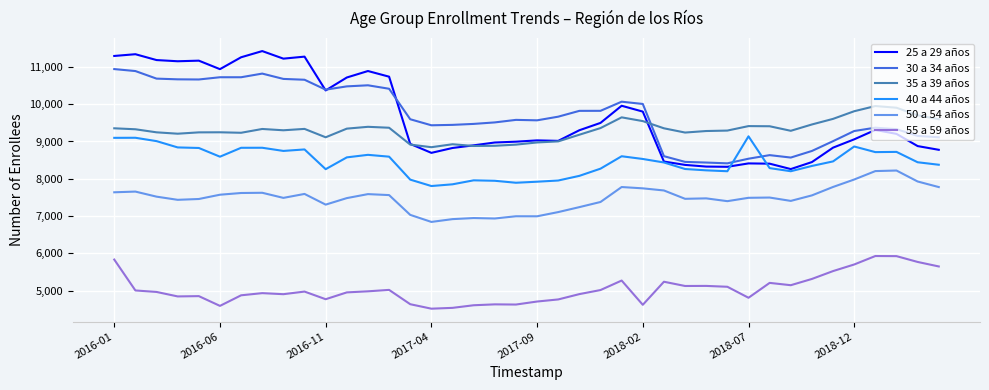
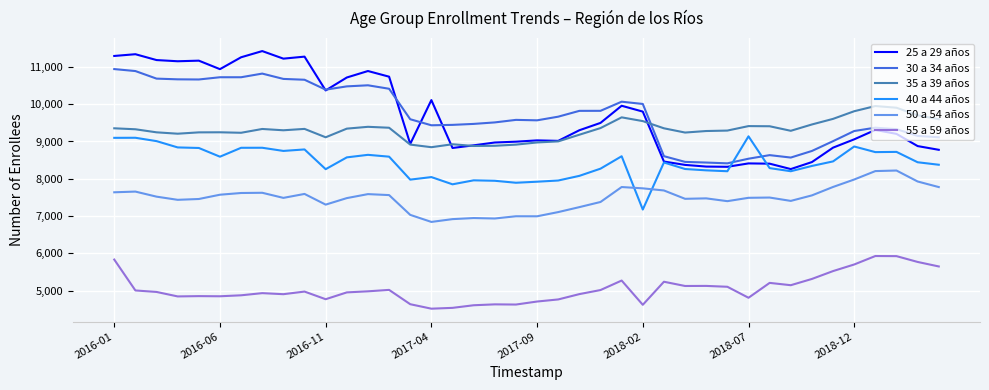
55 a 59 años, 2016-06: 4,600 -> 4,800
25 a 29 años, 2017-04: 8,700 -> 10,100
40 a 44 años, 2017-04: 7,800 -> 8,000
40 a 44 años, 2018-02: 8,500 -> 7,200
